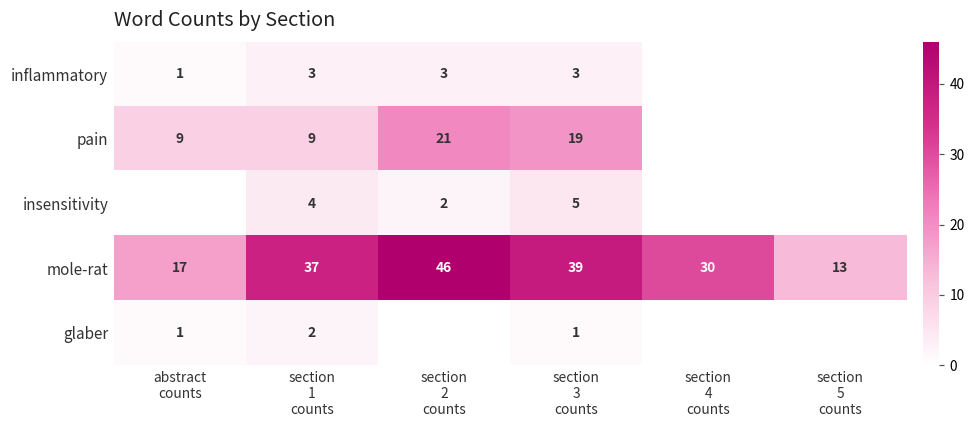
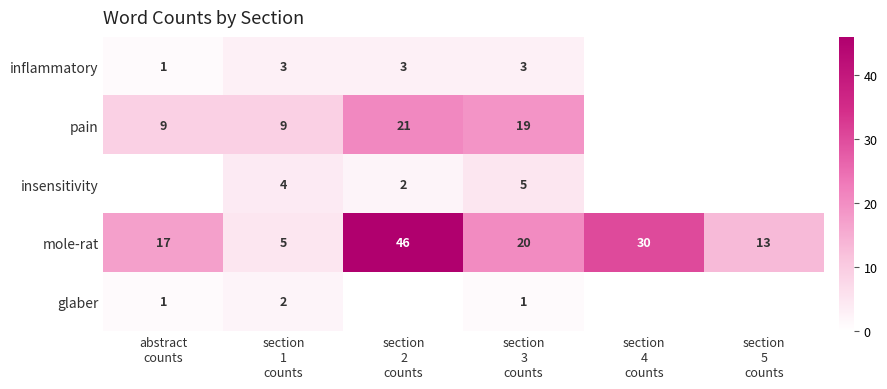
mole-rat, section 1 counts: 37 -> 5
mole-rat, section 3 counts: 39 -> 20
